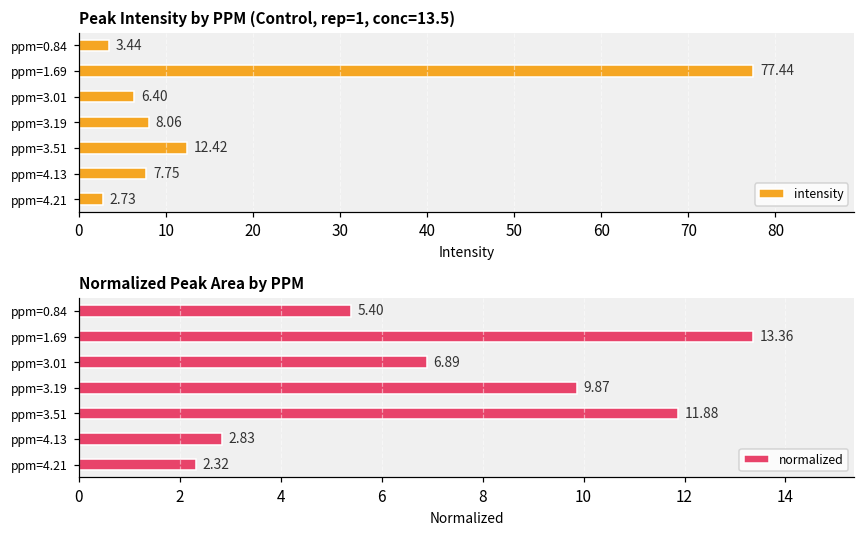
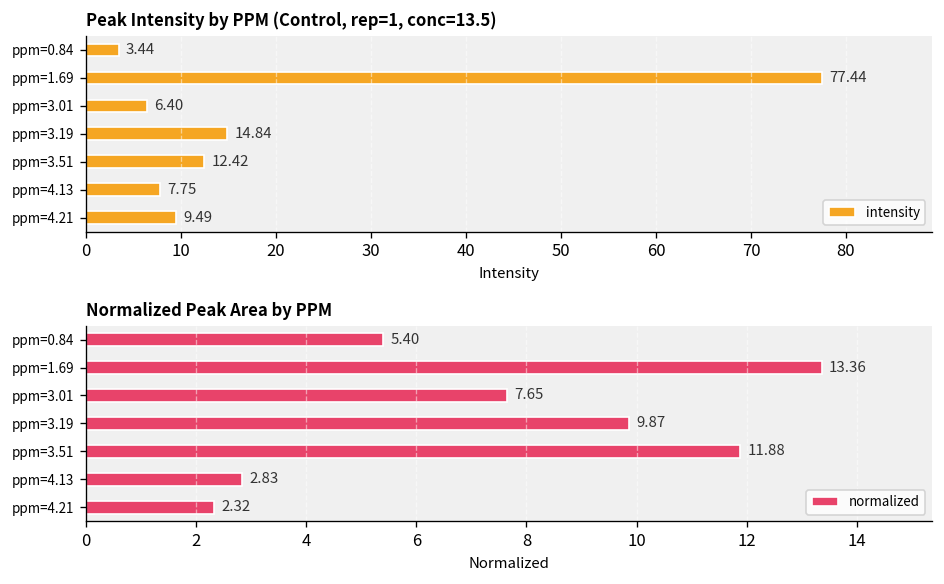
Peak Intensity by PPM (Control, rep=1, conc=13.5), ppm=3.19: 8.06 -> 14.84
Peak Intensity by PPM (Control, rep=1, conc=13.5), ppm=4.21: 2.73 -> 9.49
Normalized Peak Area by PPM, ppm=3.01: 6.89 -> 7.65
